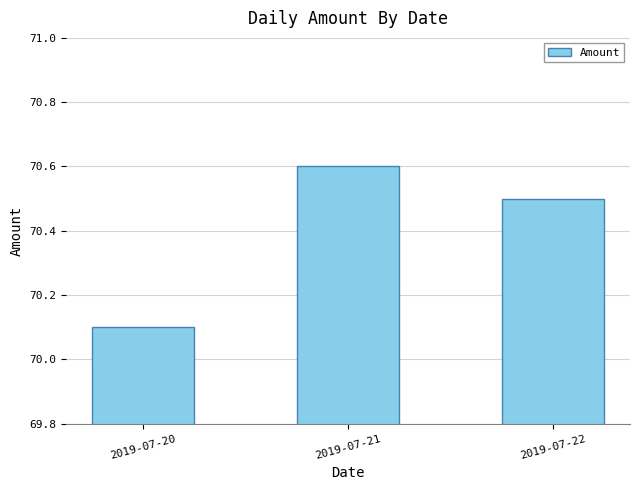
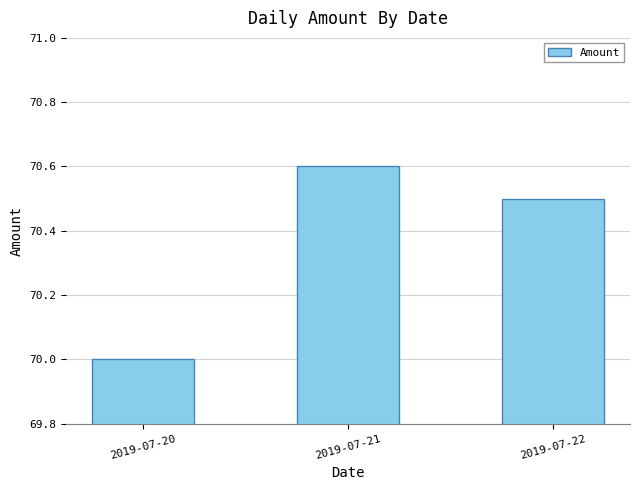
2019-07-20: 70.1 -> 70.0
